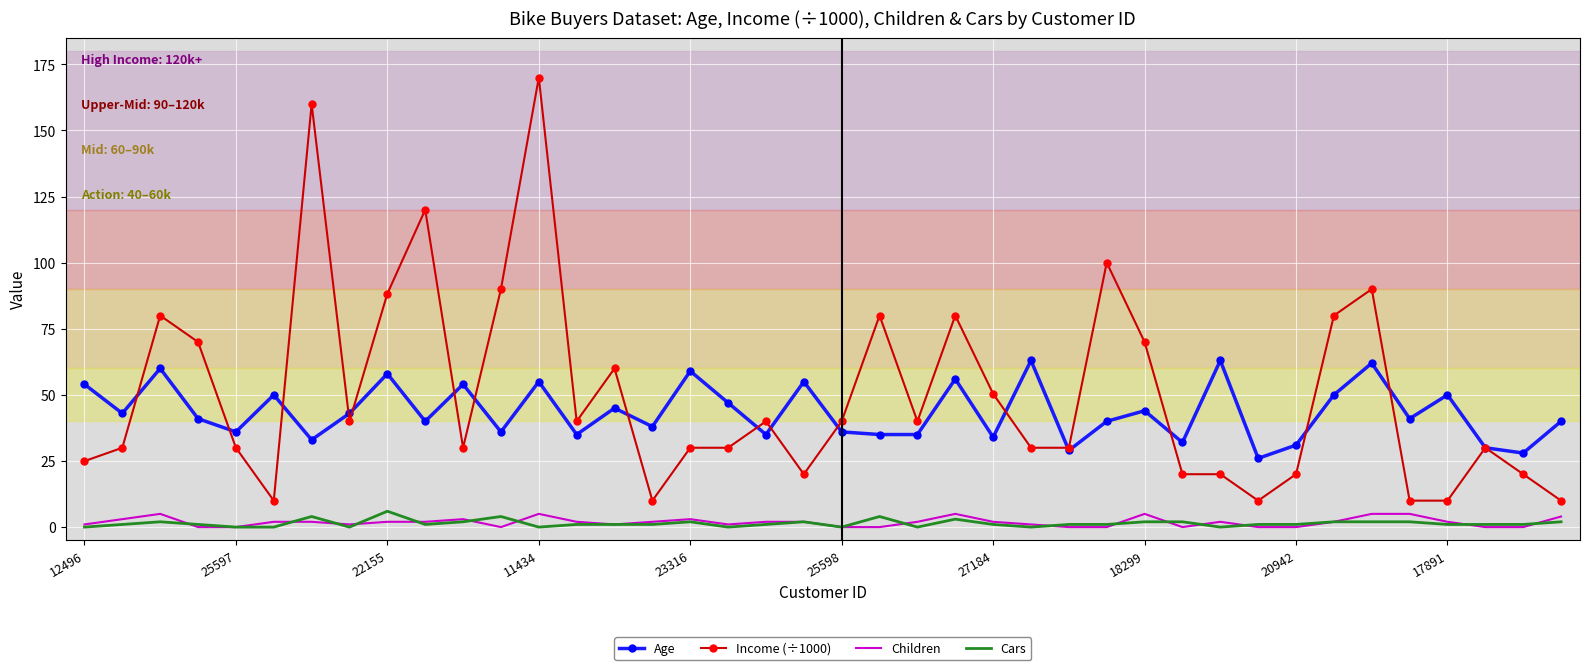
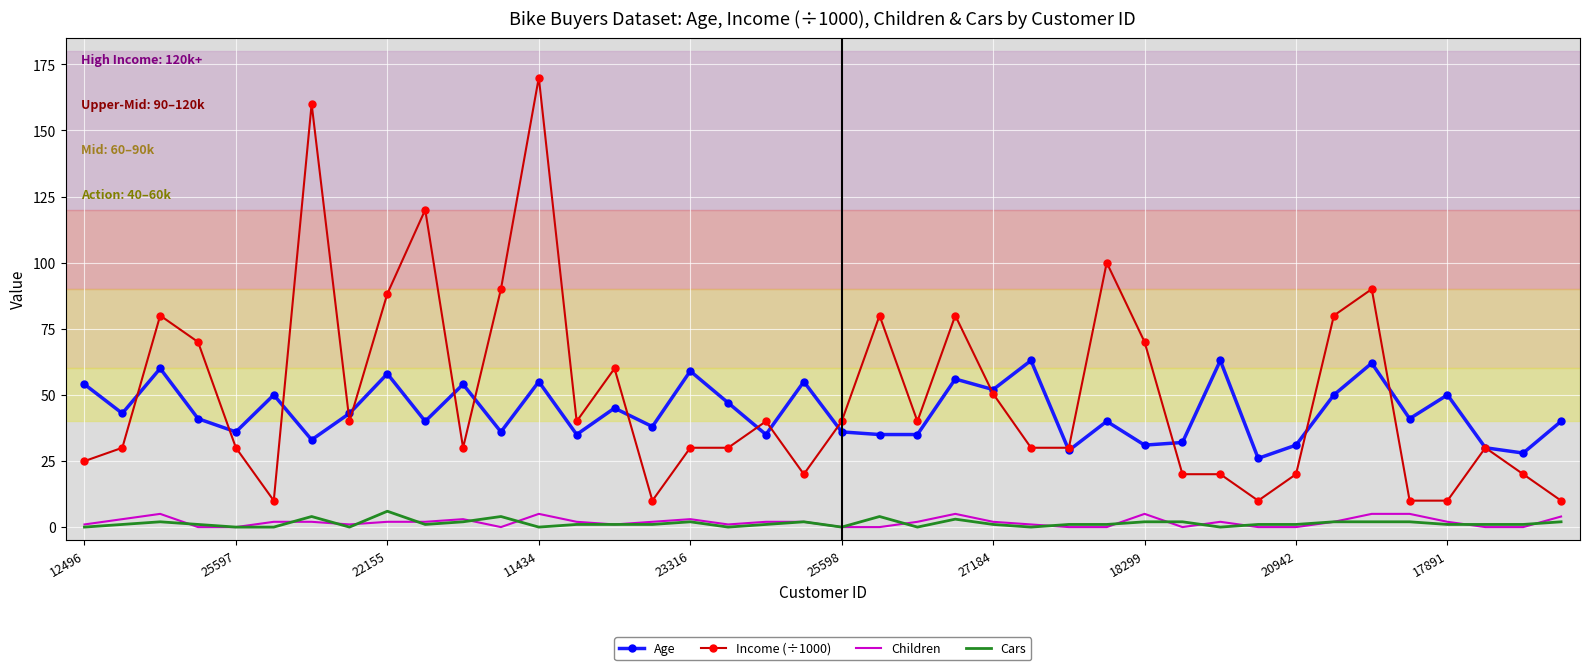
Age, 27184: 34 -> 52
Age, 18299: 44 -> 31
